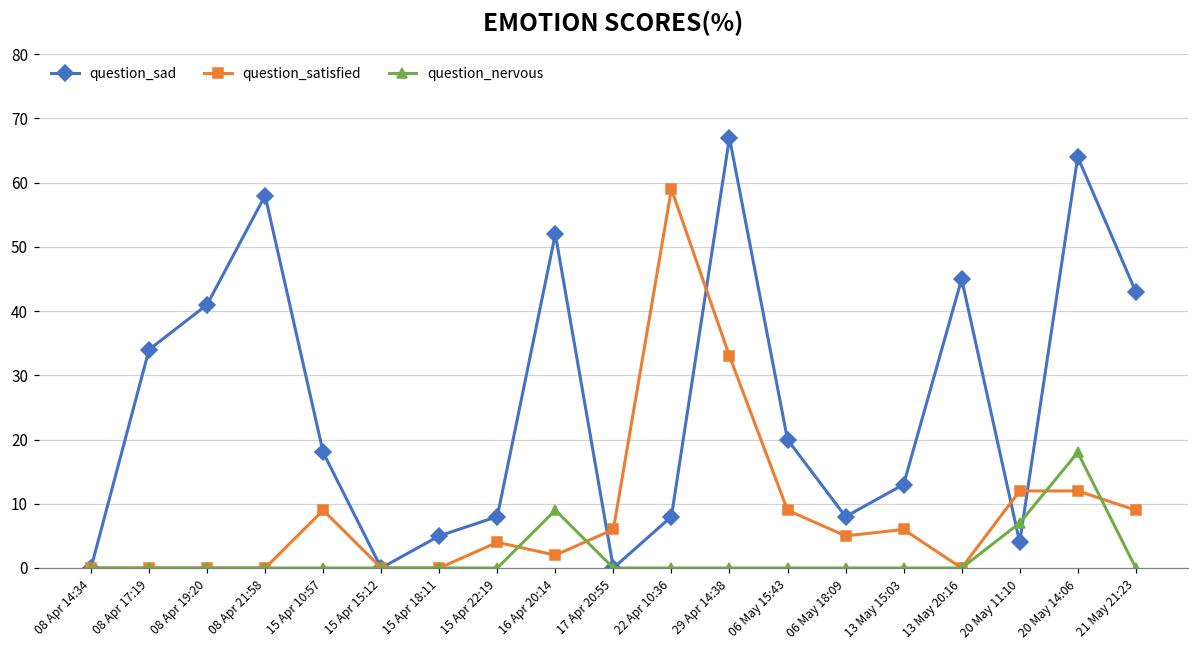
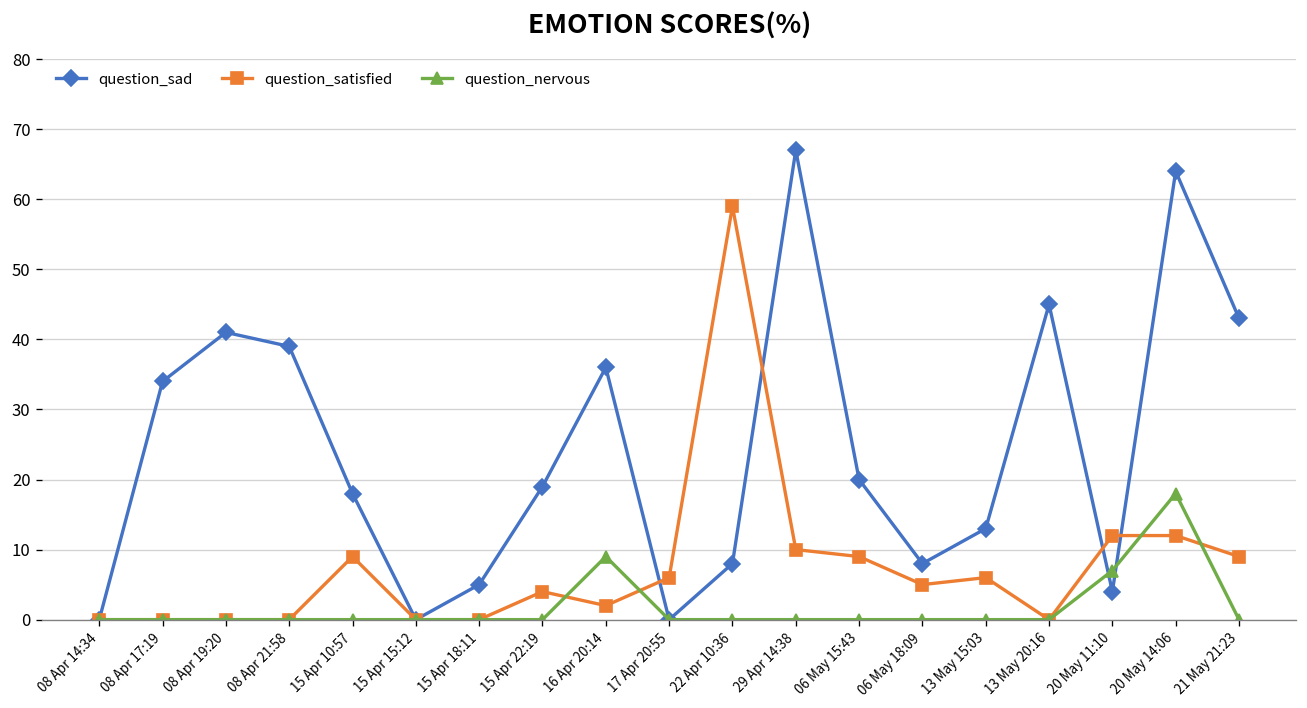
question_sad, 08 Apr 21:58: 58 -> 39
question_sad, 15 Apr 22:19: 8 -> 19
question_sad, 16 Apr 20:14: 52 -> 36
question_satisfied, 29 Apr 14:38: 33 -> 10
